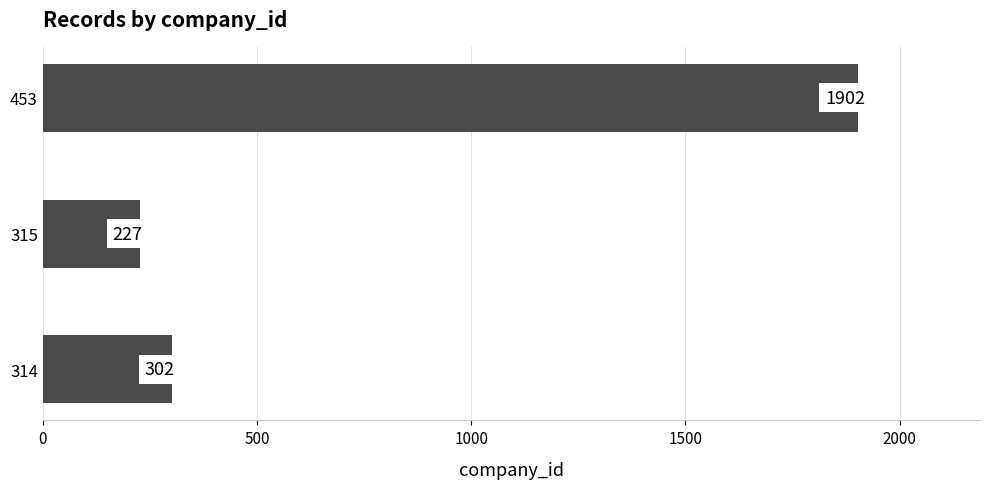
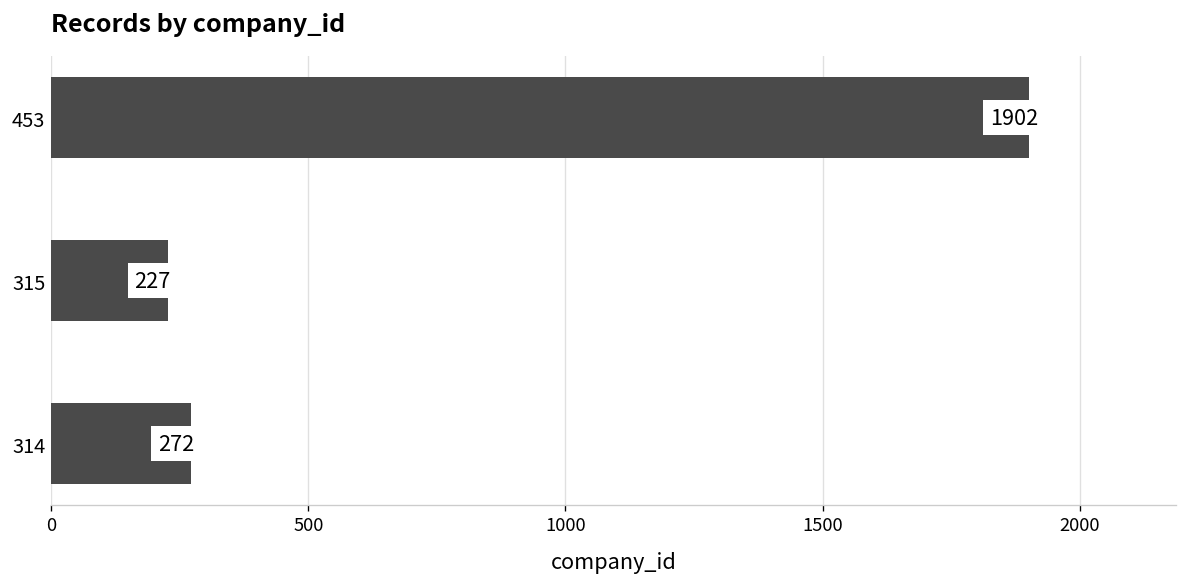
314: 302 -> 272
